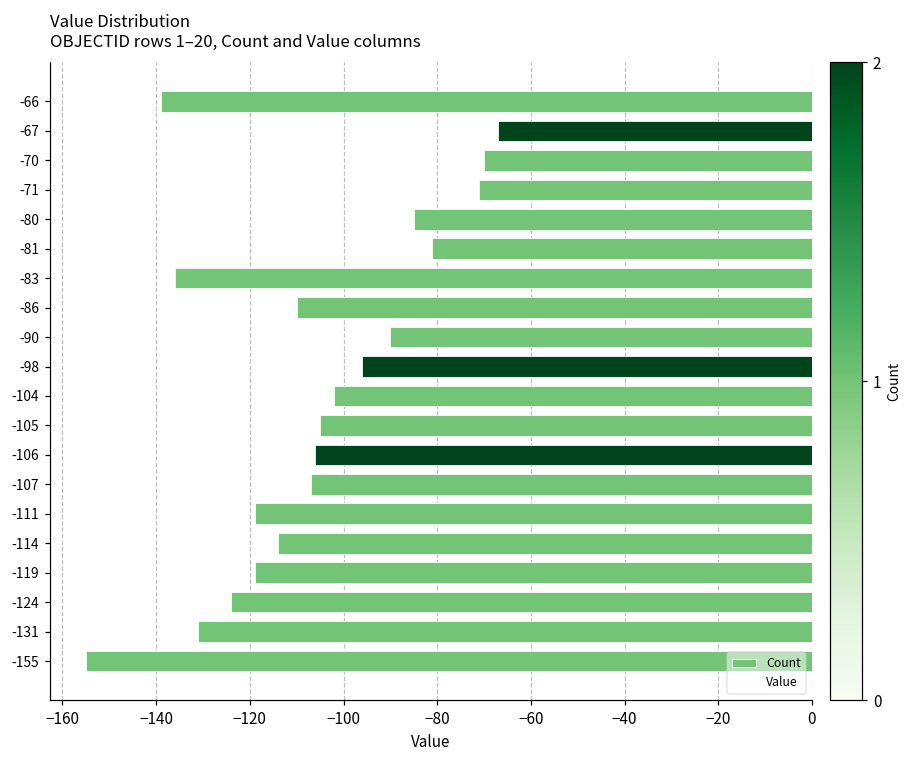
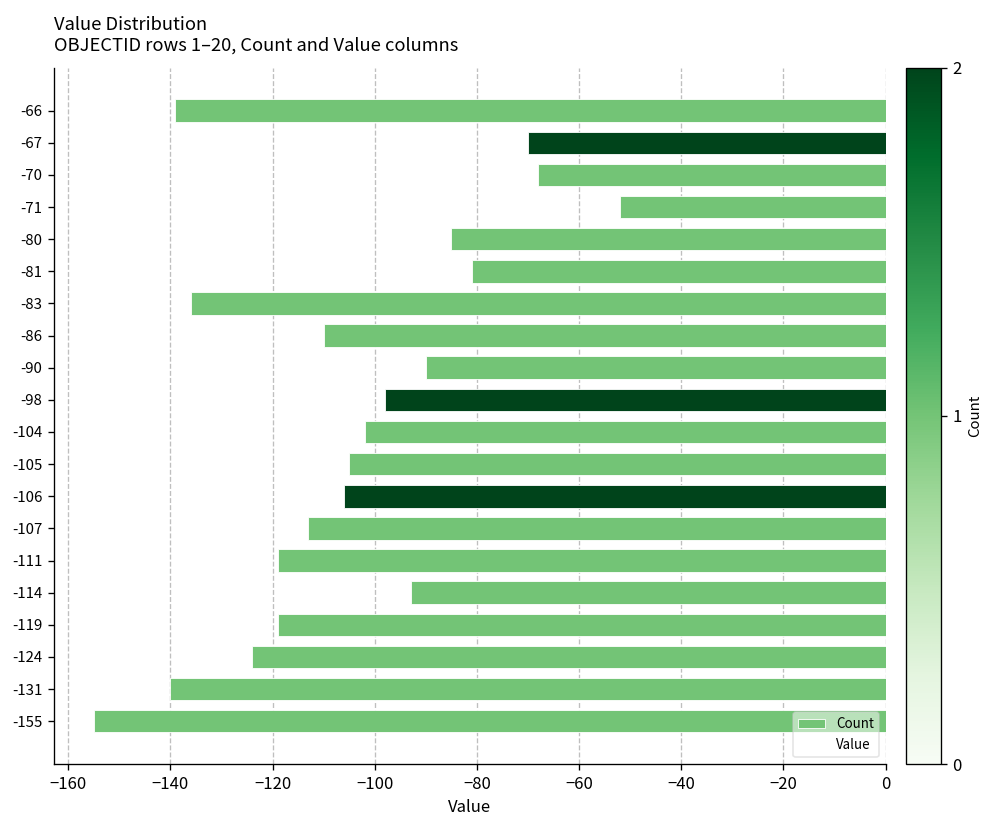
Count, -67: -67 -> -70
Count, -70: -70 -> -68
Count, -71: -71 -> -52
Count, -98: -96 -> -98
Count, -107: -107 -> -113
Count, -114: -114 -> -93
Count, -131: -131 -> -140
